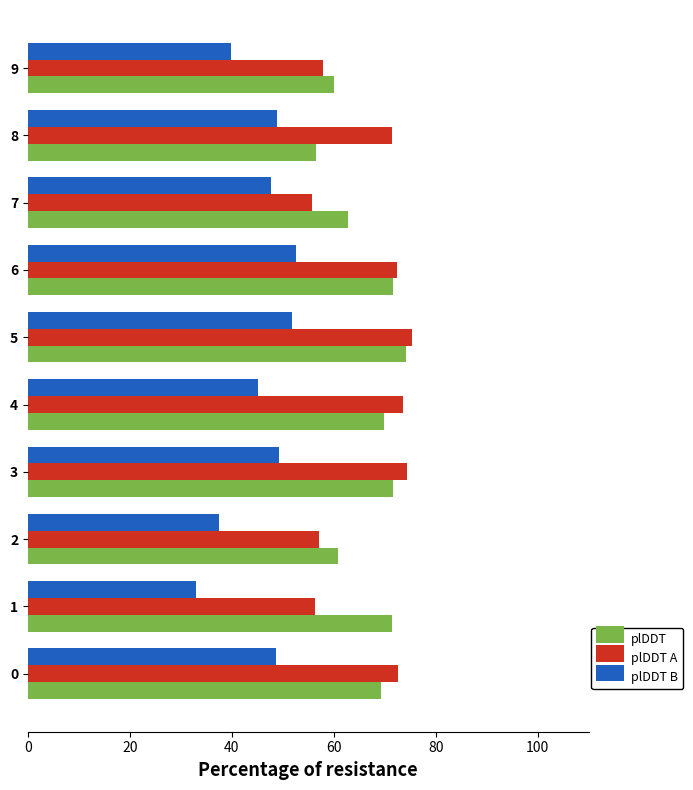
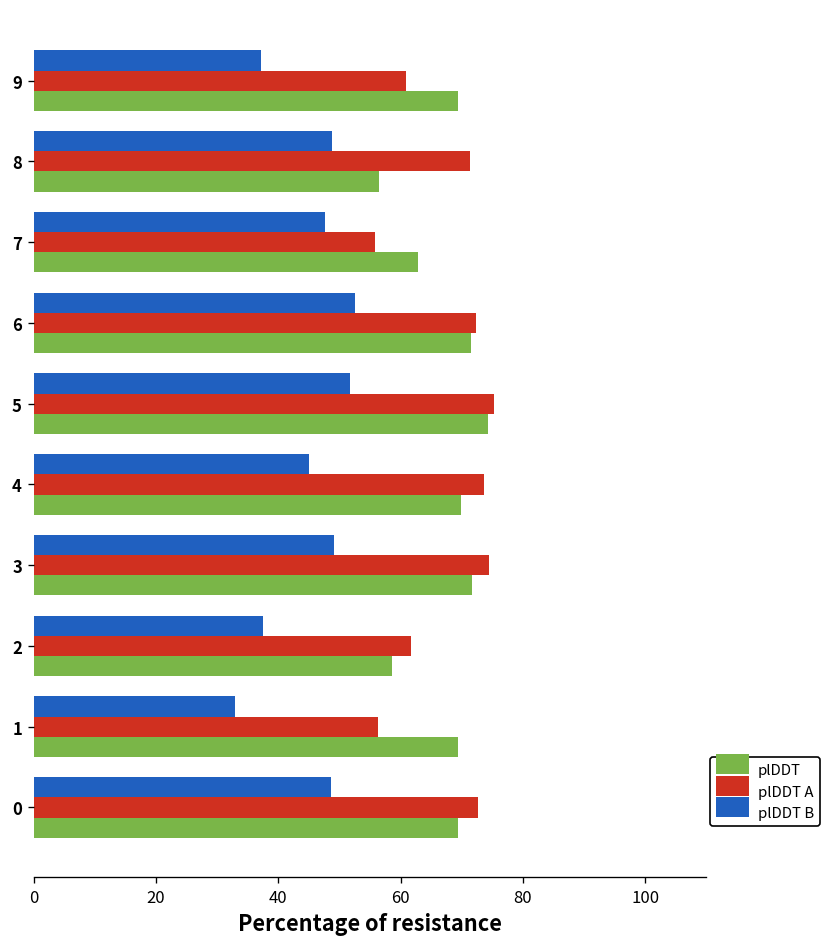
plDDT B, 9: 40 -> 37
plDDT A, 9: 58 -> 61
plDDT, 9: 60 -> 69
plDDT A, 2: 57 -> 62
plDDT, 2: 61 -> 59
plDDT, 1: 72 -> 69
